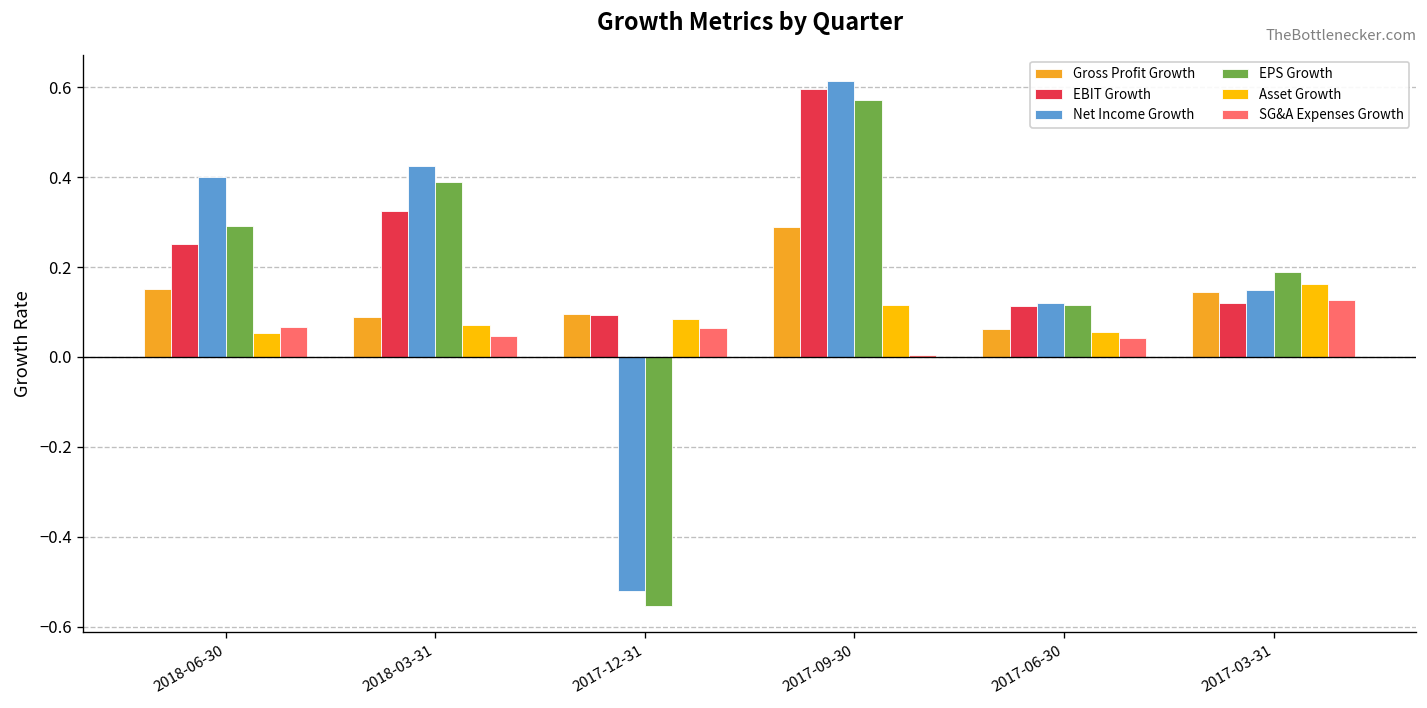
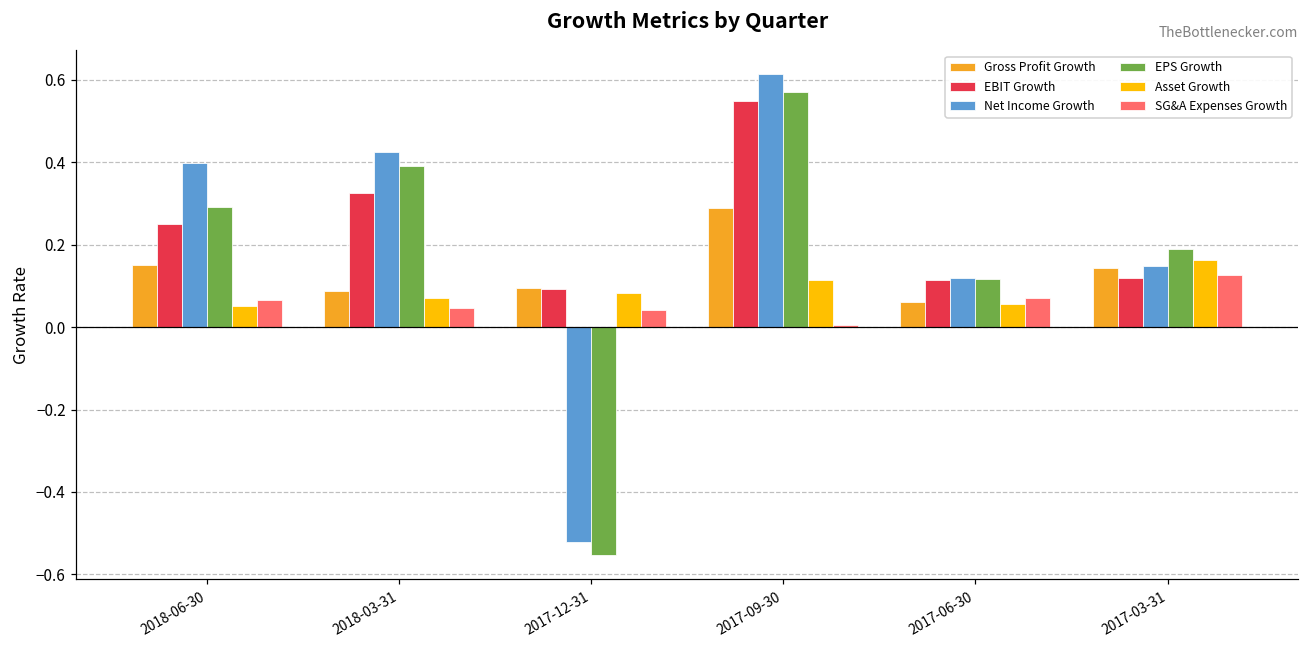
SG&A Expenses Growth, 2017-12-31: 0.07 -> 0.04
EBIT Growth, 2017-09-30: 0.60 -> 0.55
SG&A Expenses Growth, 2017-06-30: 0.04 -> 0.07
